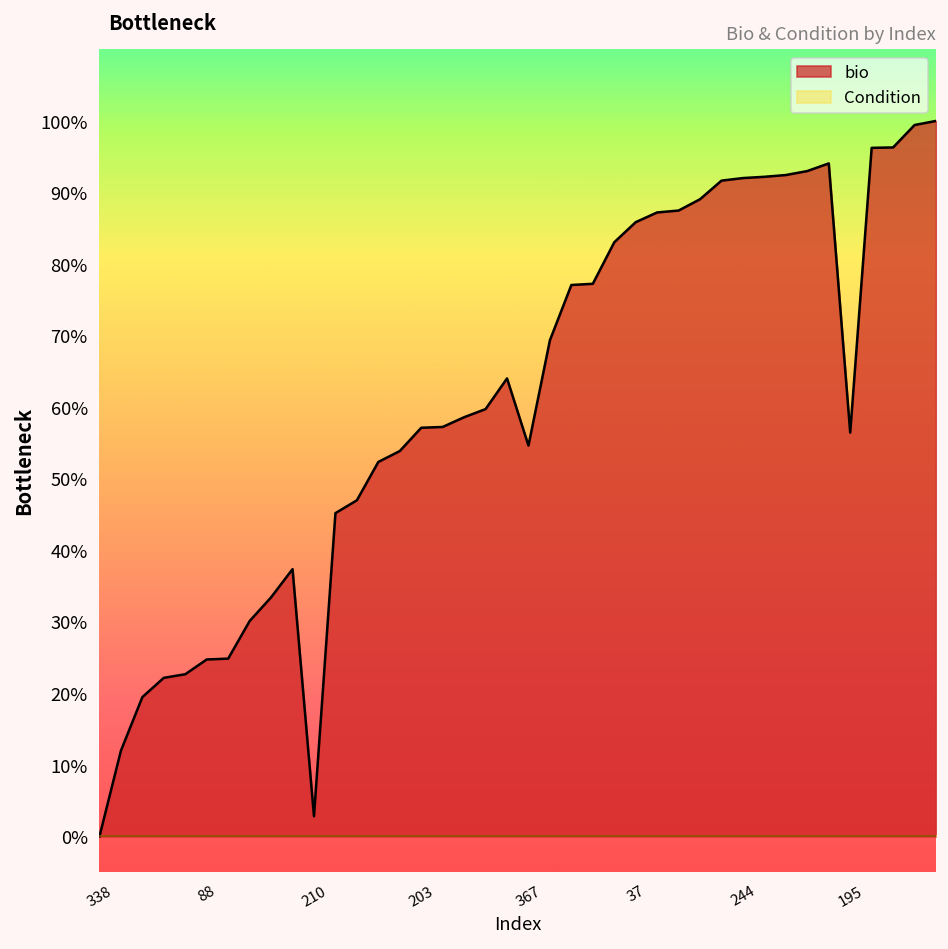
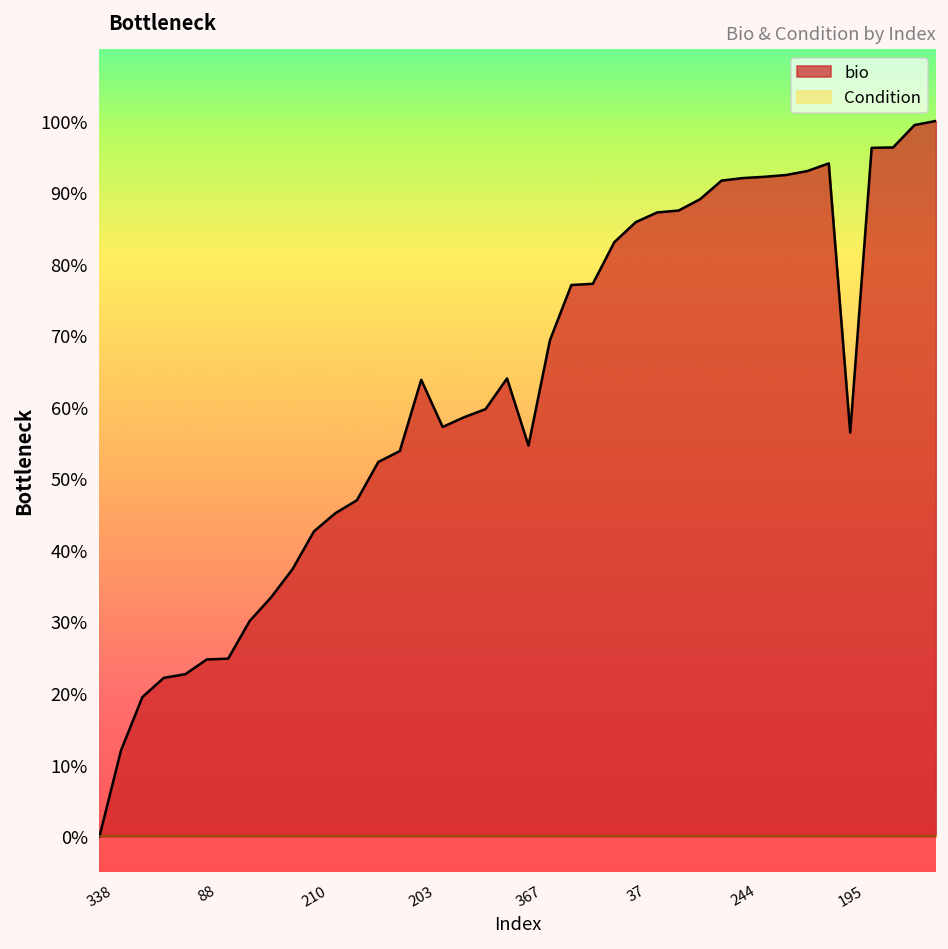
bio, 210: 3% -> 43%
bio, 203: 57% -> 64%
